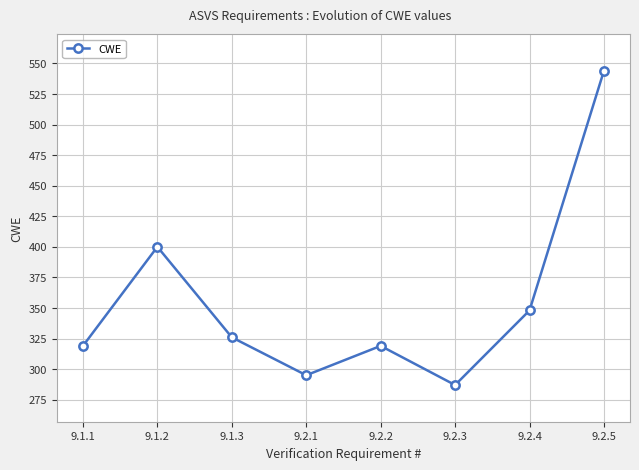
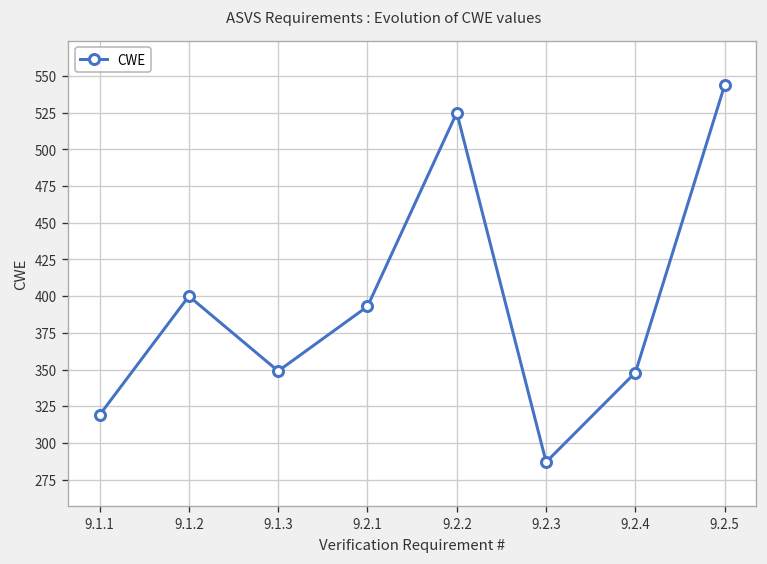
9.1.3: 326 -> 349
9.2.1: 295 -> 393
9.2.2: 319 -> 525
